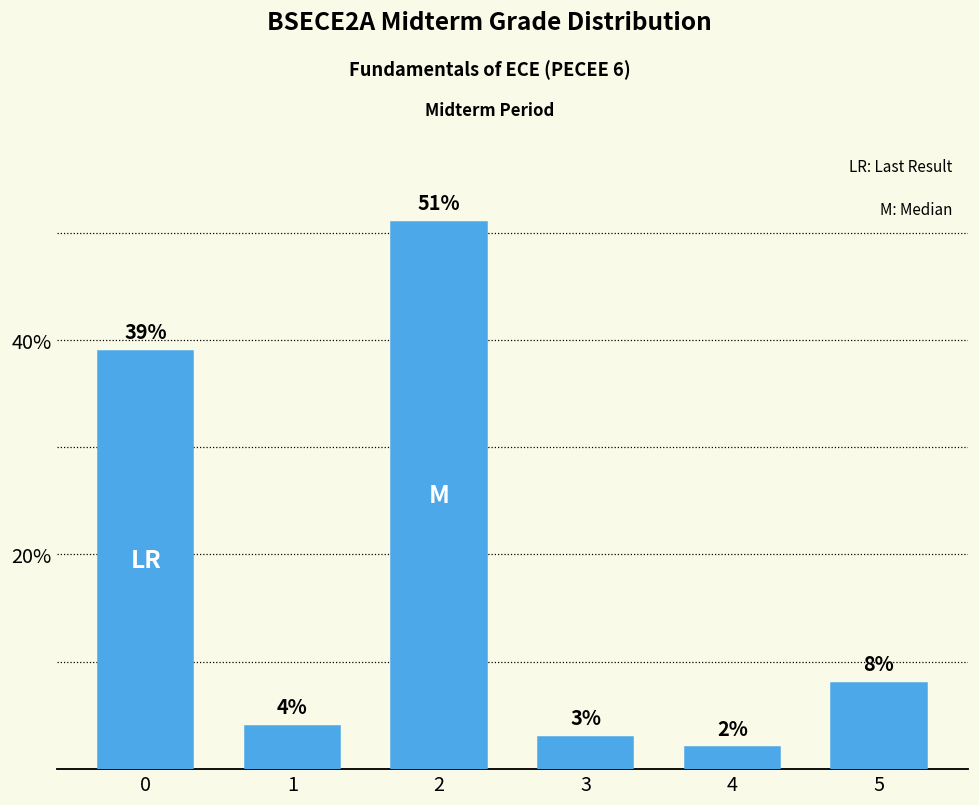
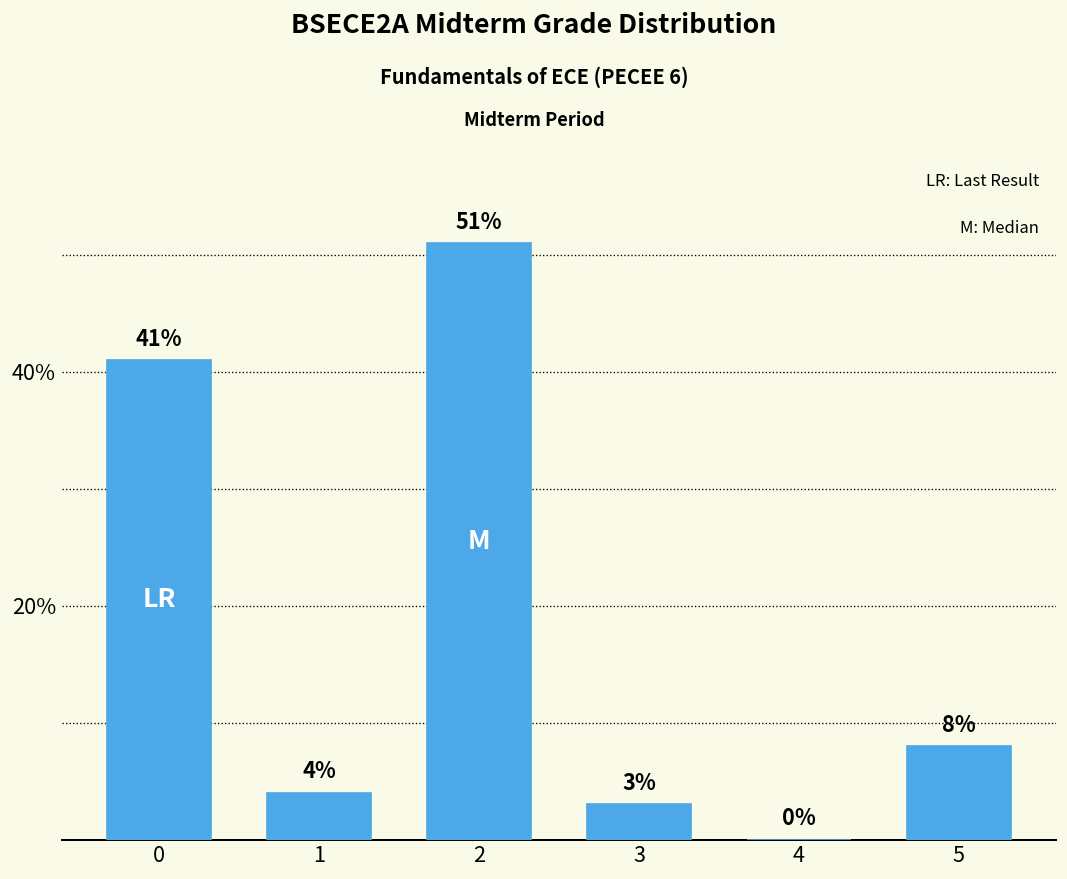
0: 39% -> 41%
4: 2% -> 0%
